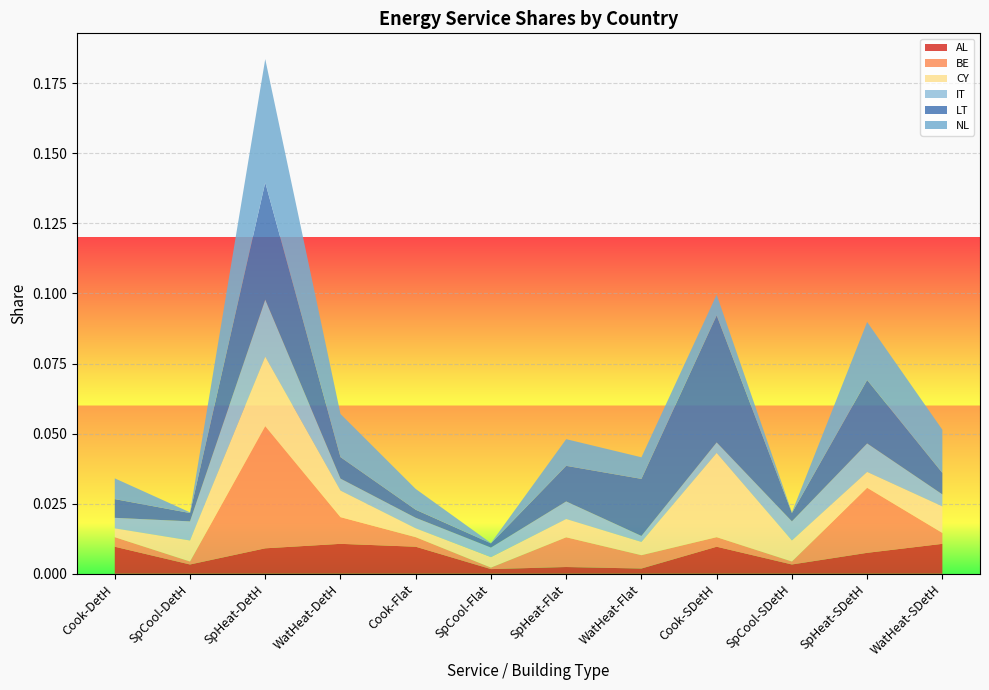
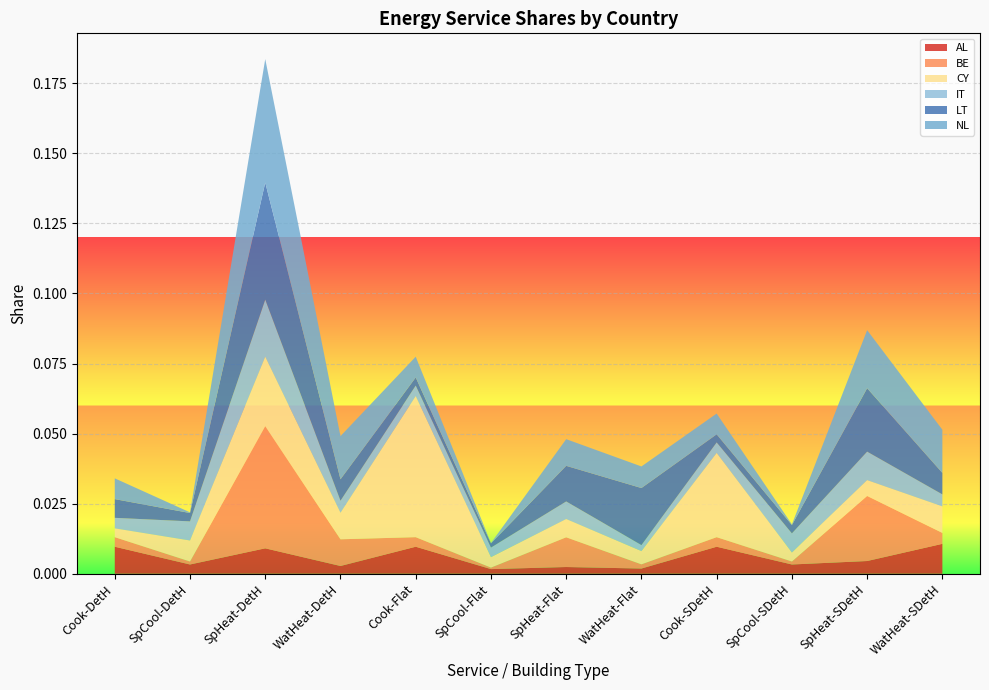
AL, WatHeat-DetH: 0.011 -> 0.003
CY, Cook-Flat: 0.003 -> 0.050
BE, WatHeat-Flat: 0.005 -> 0.001
LT, Cook-SDetH: 0.045 -> 0.003
CY, SpCool-SDetH: 0.008 -> 0.003
AL, SpHeat-SDetH: 0.007 -> 0.005
